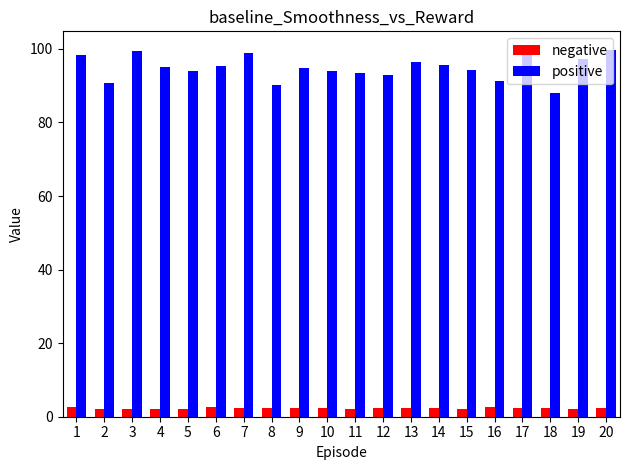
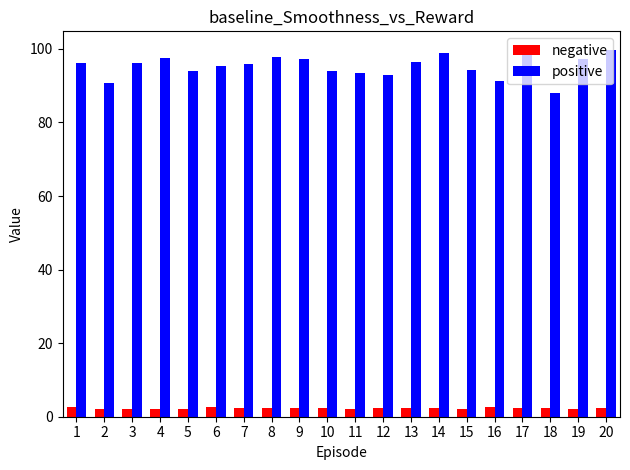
positive, 1: 98 -> 96
positive, 3: 99 -> 96
positive, 4: 95 -> 97
positive, 7: 99 -> 96
positive, 8: 90 -> 98
positive, 9: 95 -> 97
positive, 14: 96 -> 99
